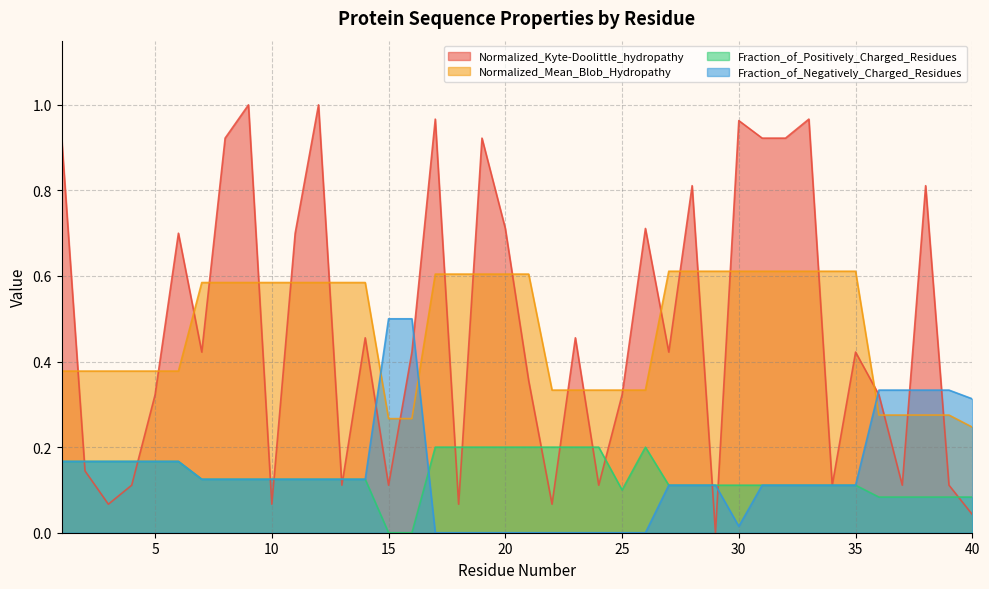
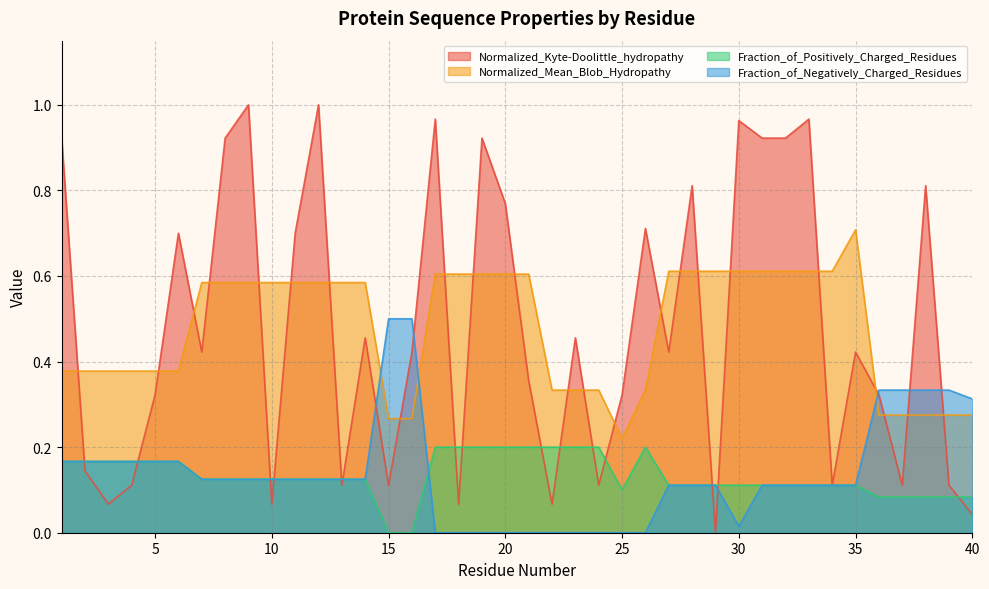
Normalized_Kyte-Doolittle_hydropathy, 20: 0.71 -> 0.77
Normalized_Mean_Blob_Hydropathy, 25: 0.33 -> 0.22
Normalized_Mean_Blob_Hydropathy, 35: 0.61 -> 0.71
Normalized_Mean_Blob_Hydropathy, 40: 0.25 -> 0.27
